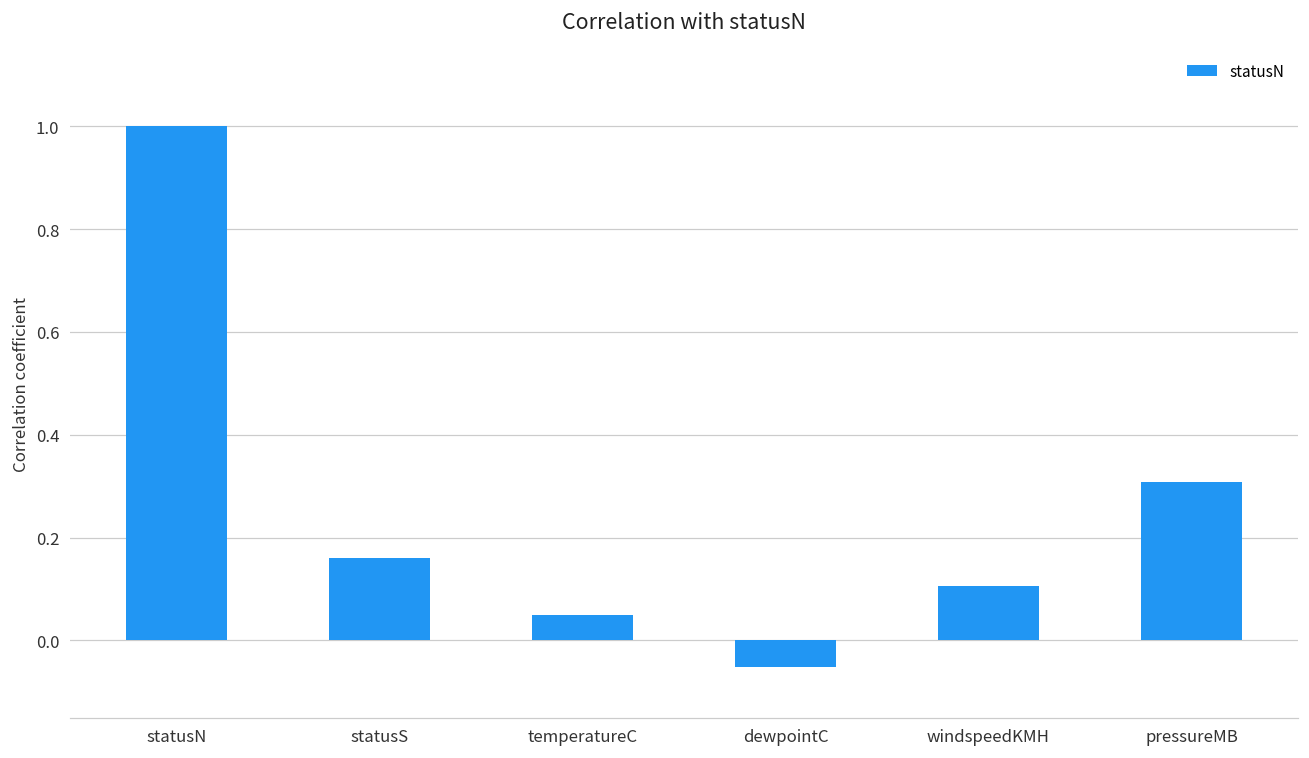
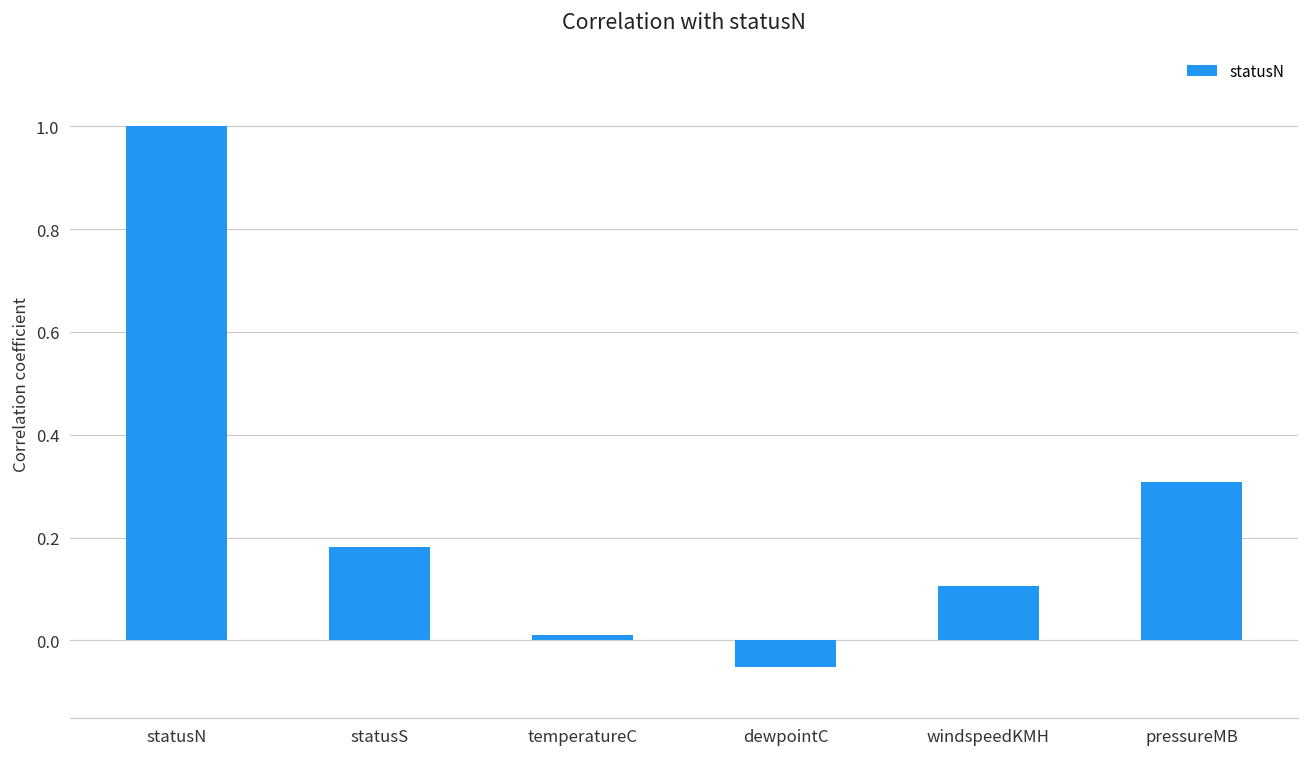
statusS: 0.16 -> 0.18
temperatureC: 0.05 -> 0.01
